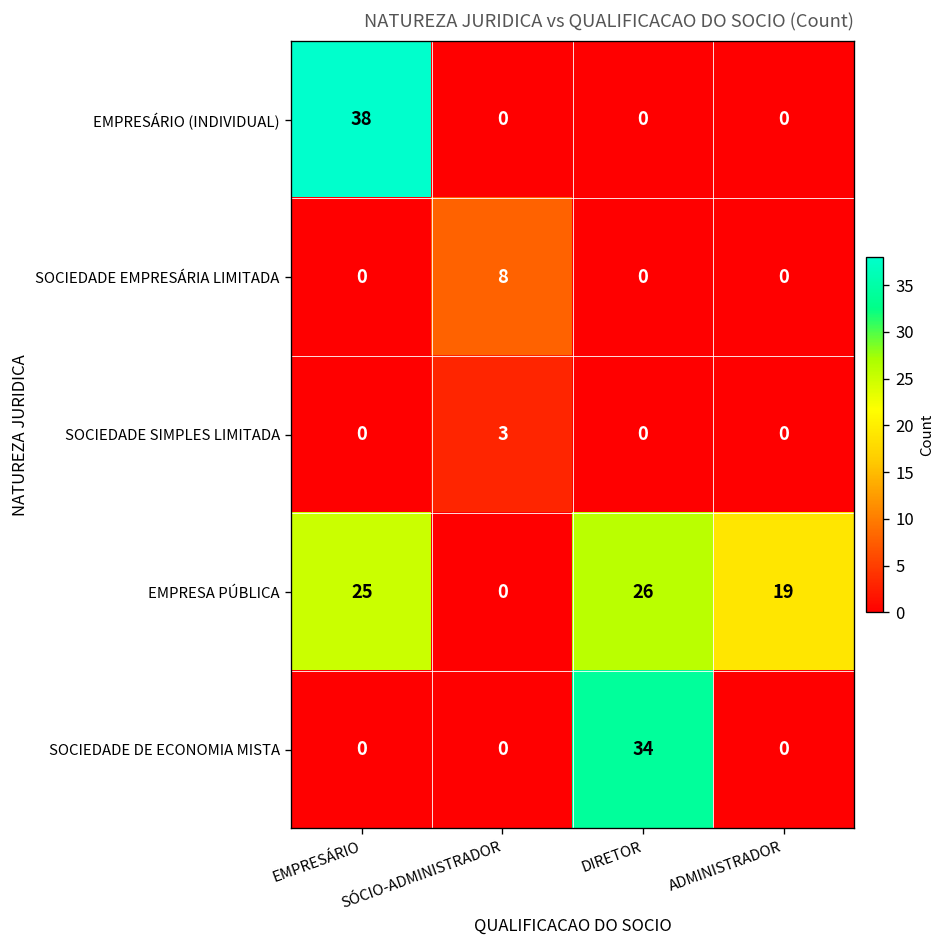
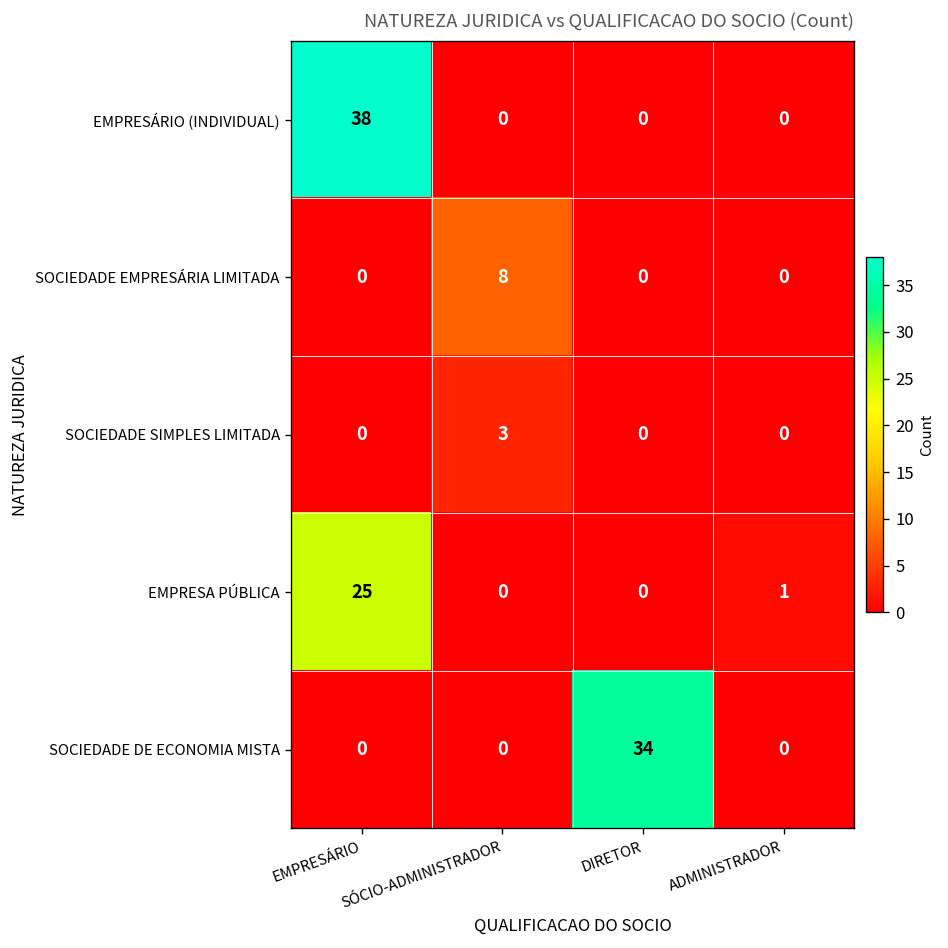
EMPRESA PÚBLICA, DIRETOR: 26 -> 0
EMPRESA PÚBLICA, ADMINISTRADOR: 19 -> 1
